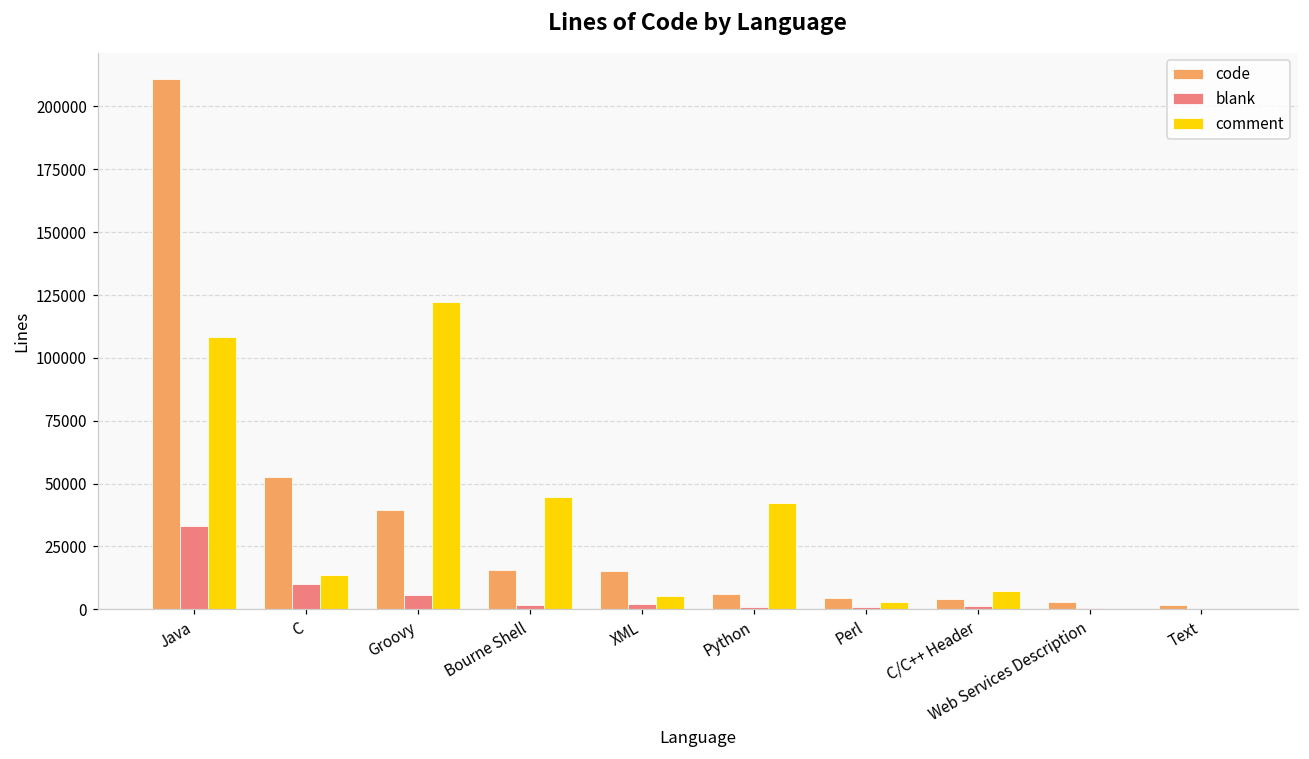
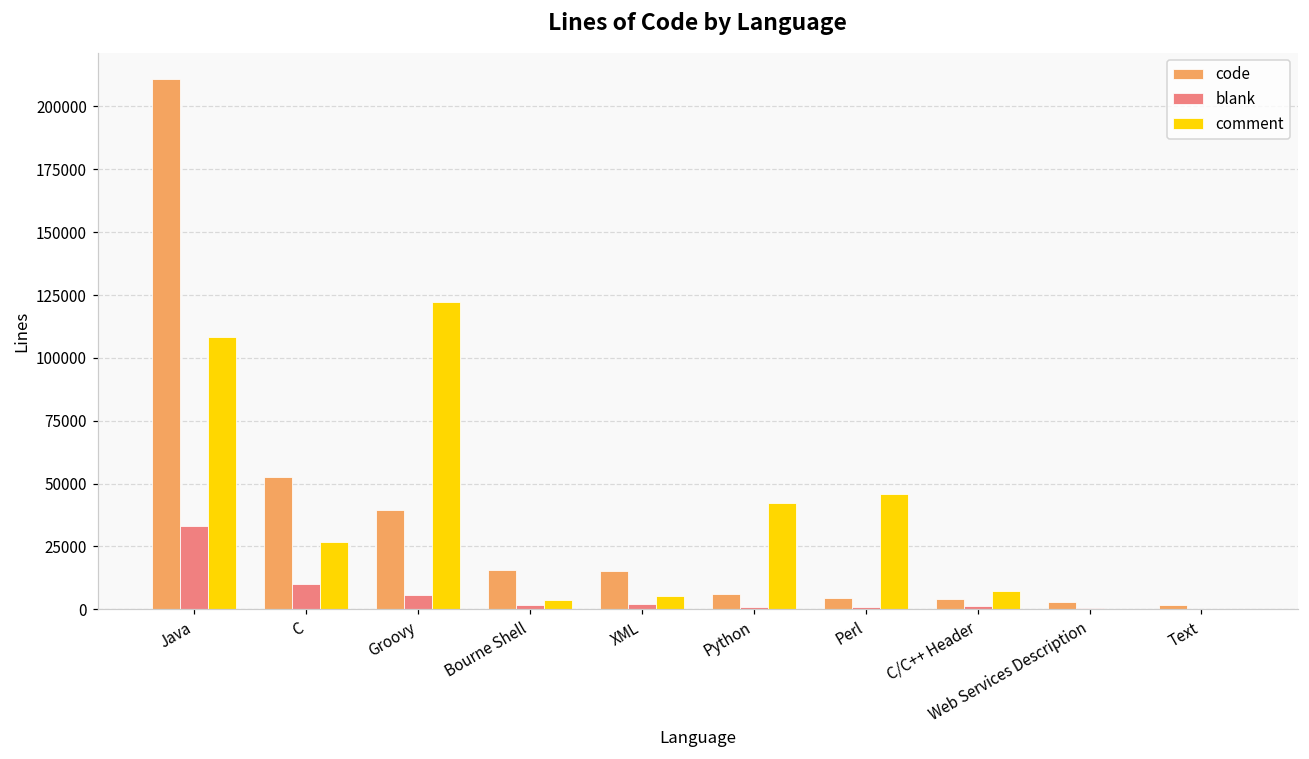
comment, C: 14000 -> 27000
comment, Bourne Shell: 45000 -> 4000
comment, Perl: 3000 -> 46000
